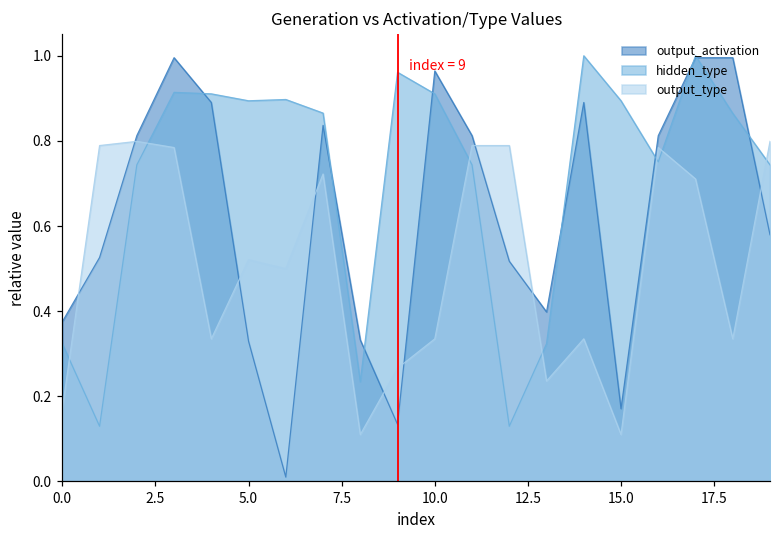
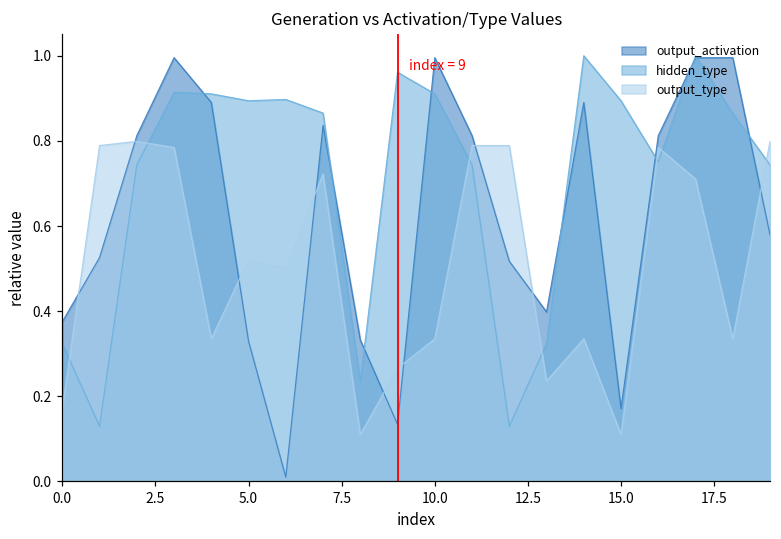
output_activation, 10.0: 0.96 -> 1.00
